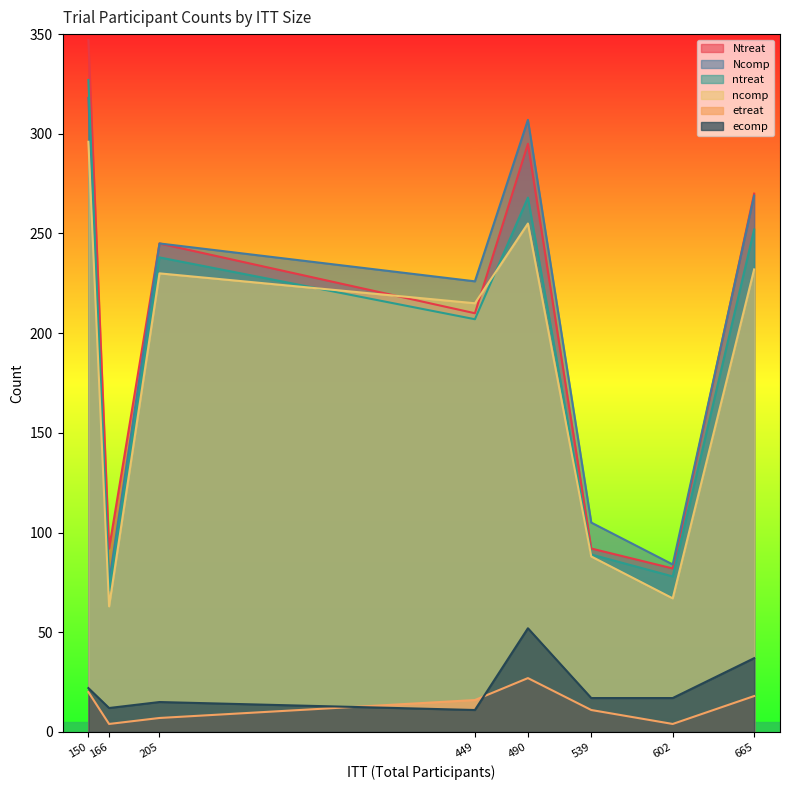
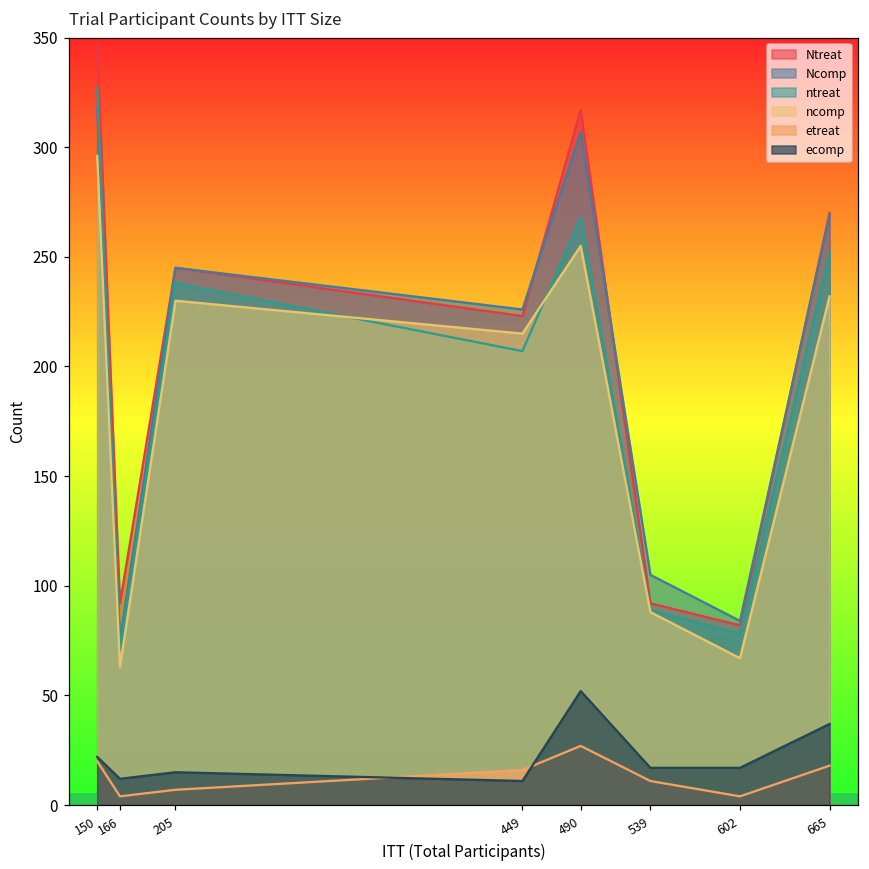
Ntreat, 449: 210 -> 223
Ntreat, 490: 295 -> 317
